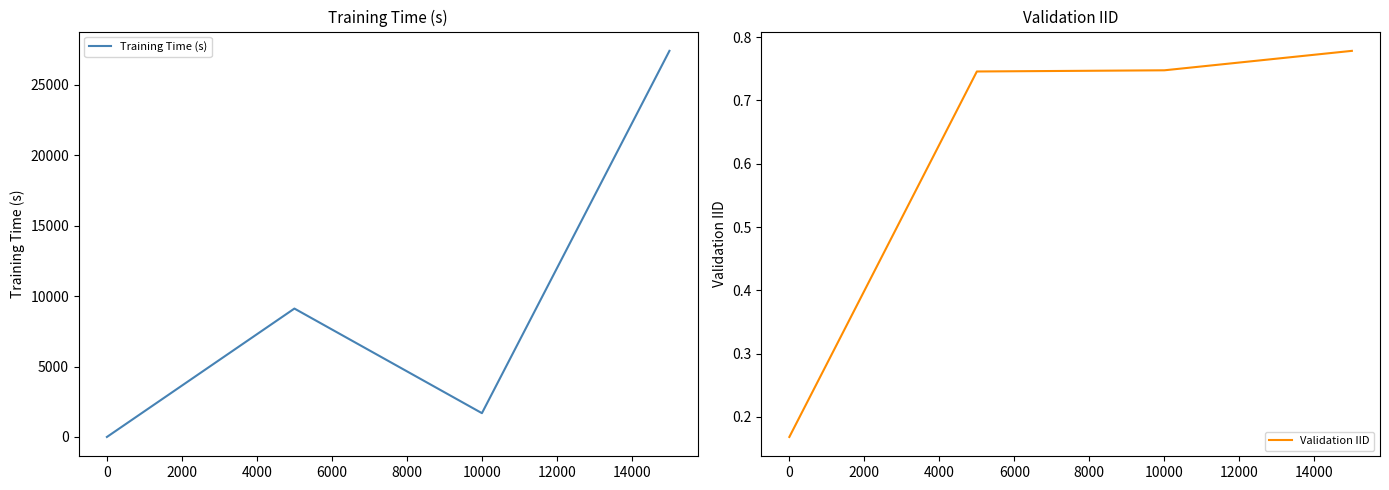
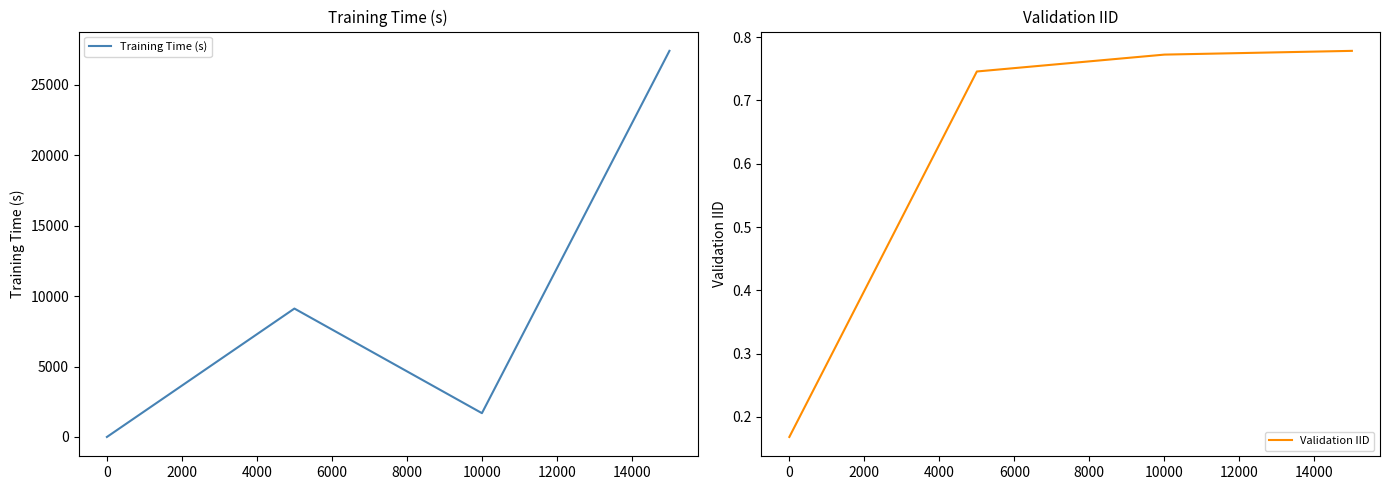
Validation IID, 10000: 0.75 -> 0.77
